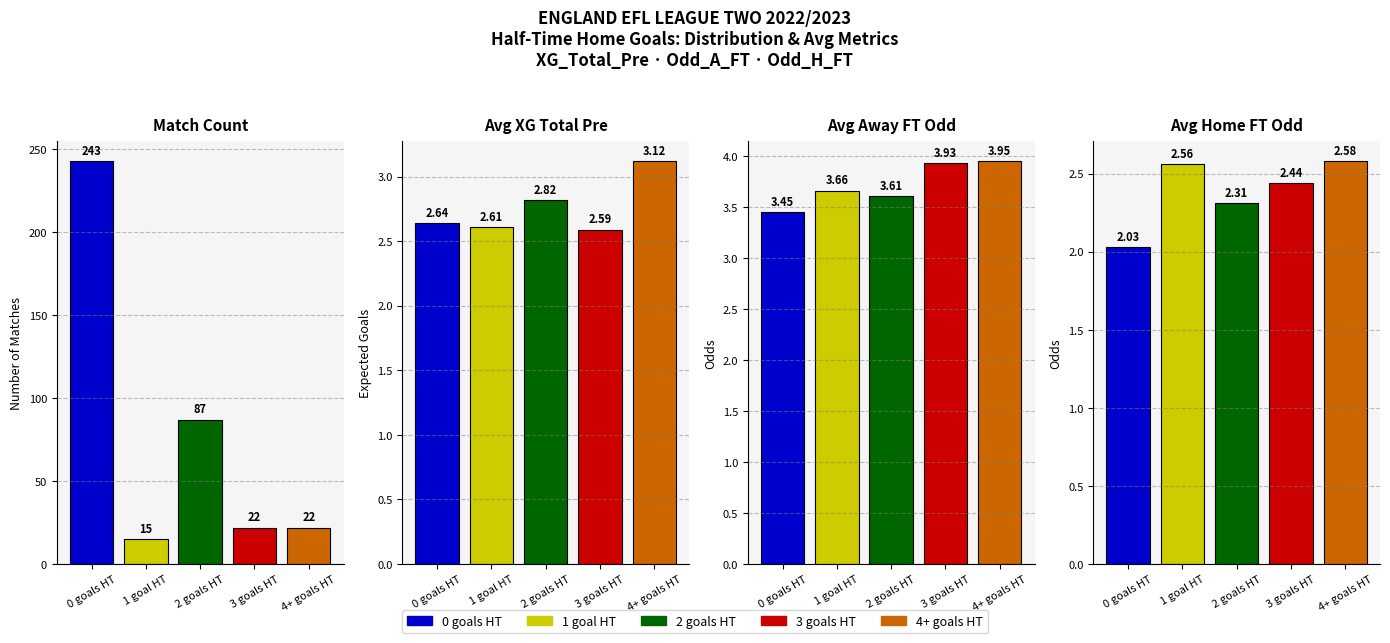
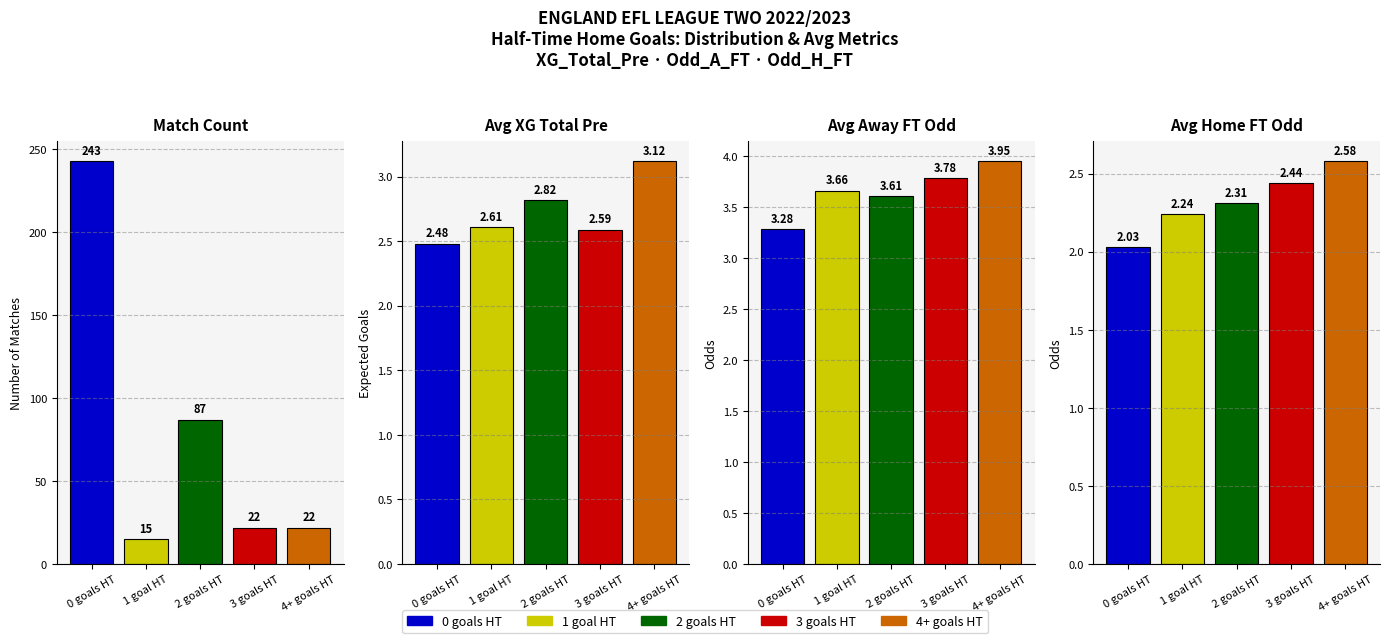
Avg XG Total Pre, 0 goals HT: 2.64 -> 2.48
Avg Away FT Odd, 0 goals HT: 3.45 -> 3.28
Avg Away FT Odd, 3 goals HT: 3.93 -> 3.78
Avg Home FT Odd, 1 goal HT: 2.56 -> 2.24
